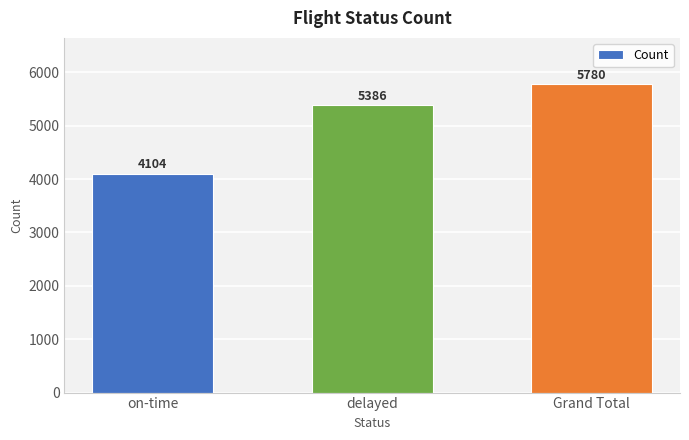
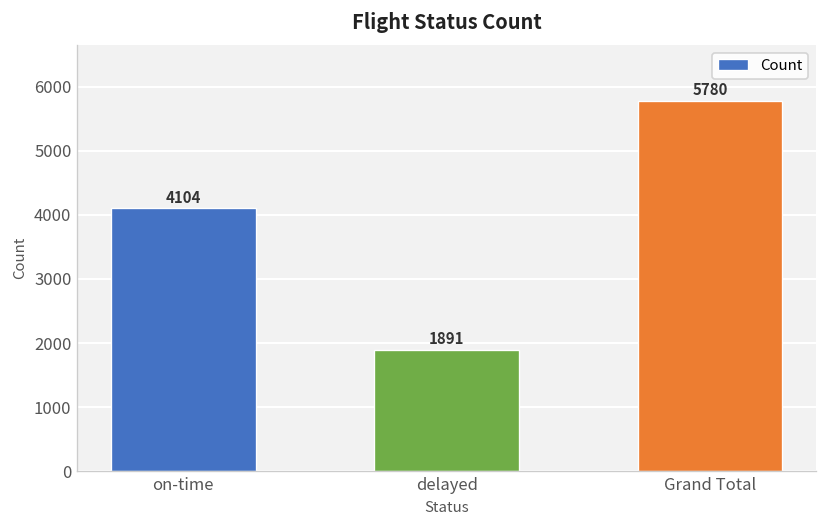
delayed: 5386 -> 1891
